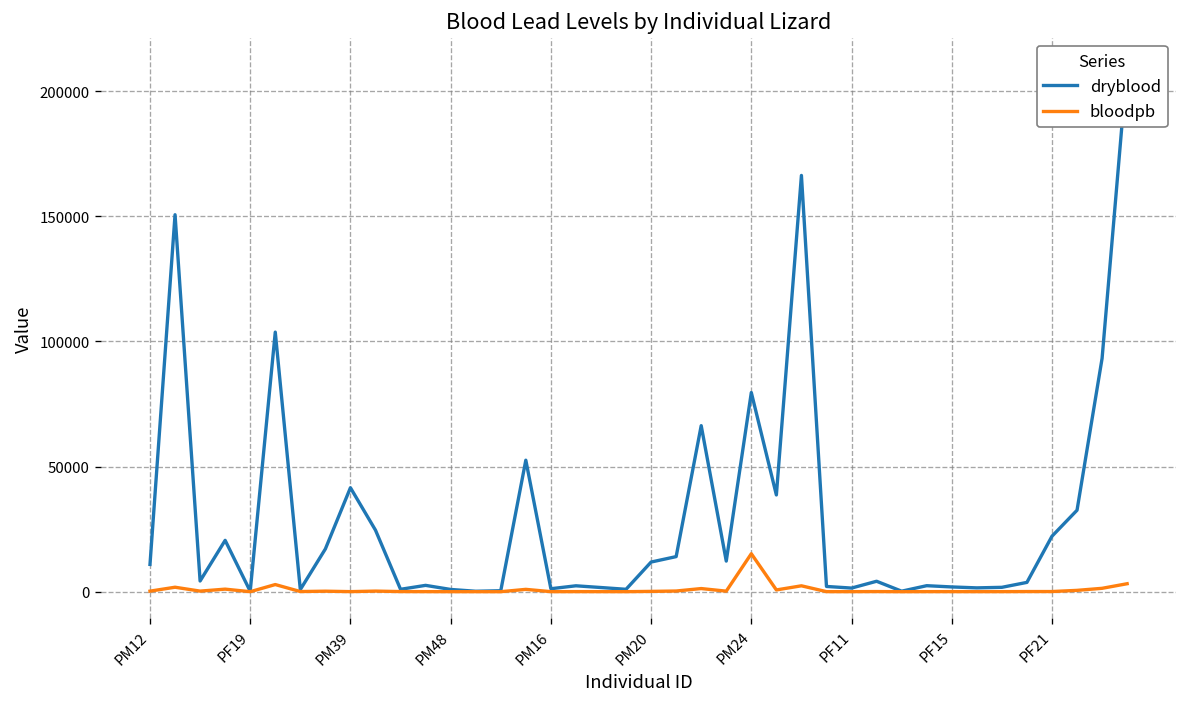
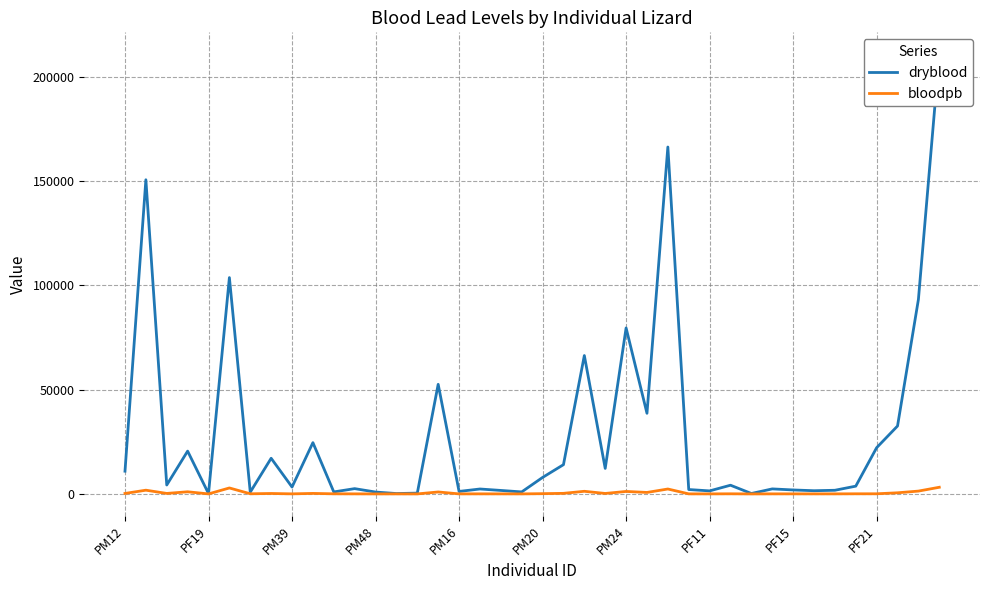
dryblood, PM39: 42000 -> 3000
dryblood, PM20: 12000 -> 8000
bloodpb, PM24: 15000 -> 1000
